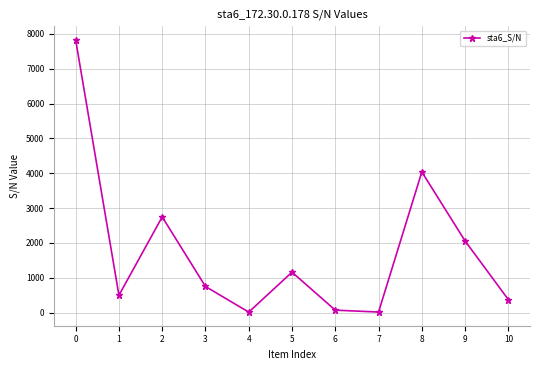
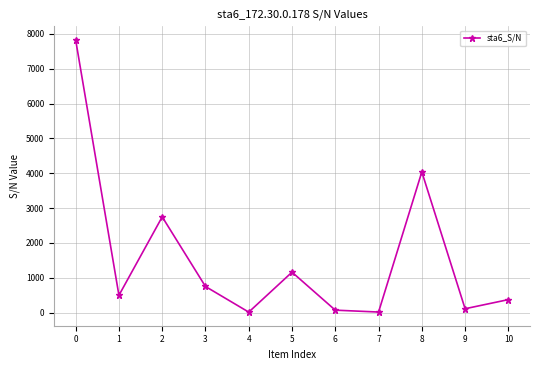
9: 2100 -> 100
